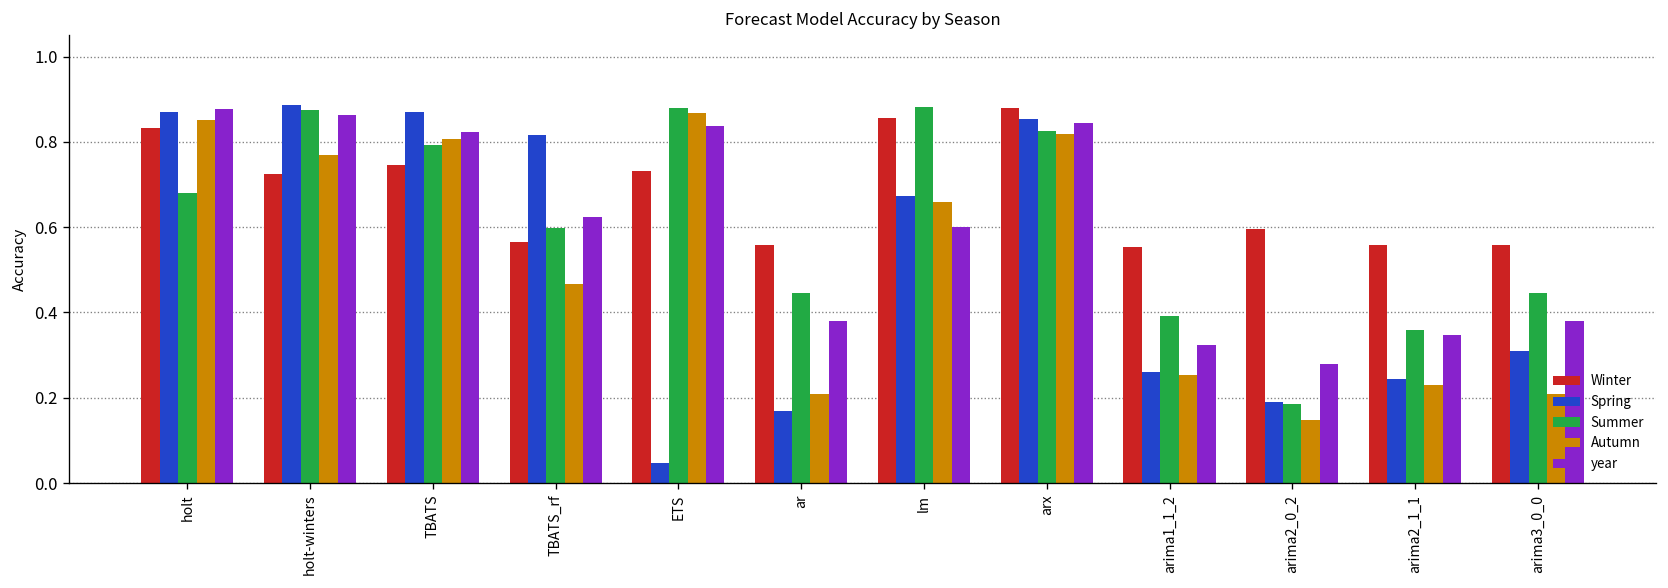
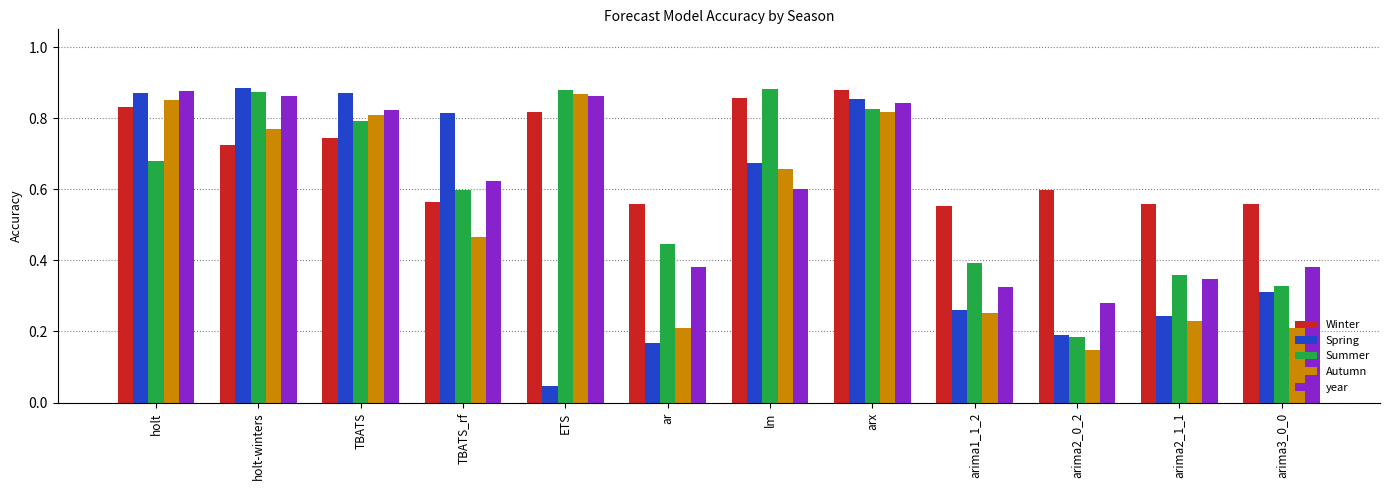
Winter, ETS: 0.73 -> 0.82
year, ETS: 0.84 -> 0.86
Summer, arima3_0_0: 0.45 -> 0.33
